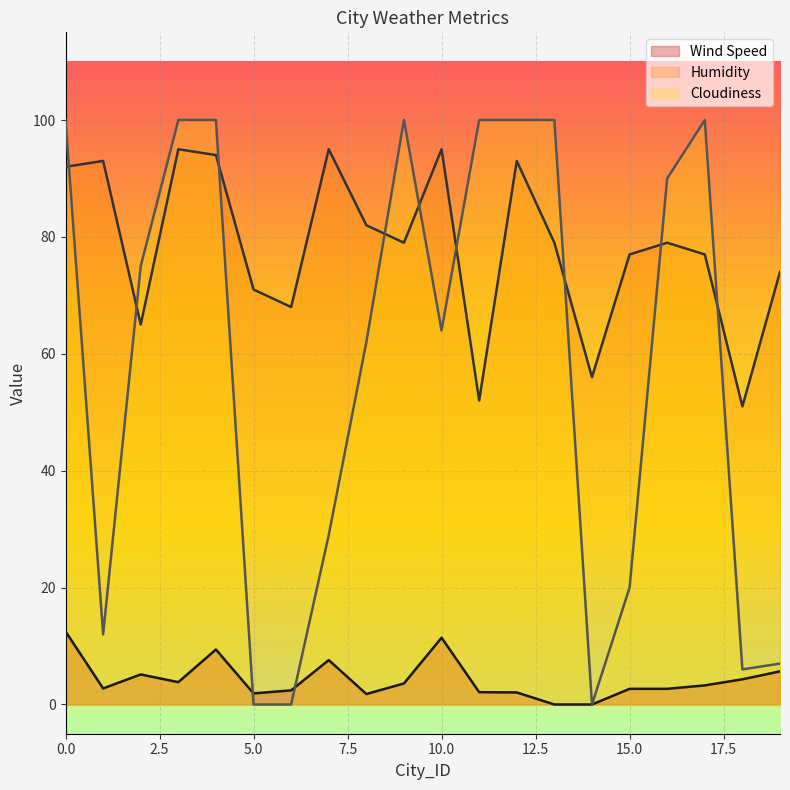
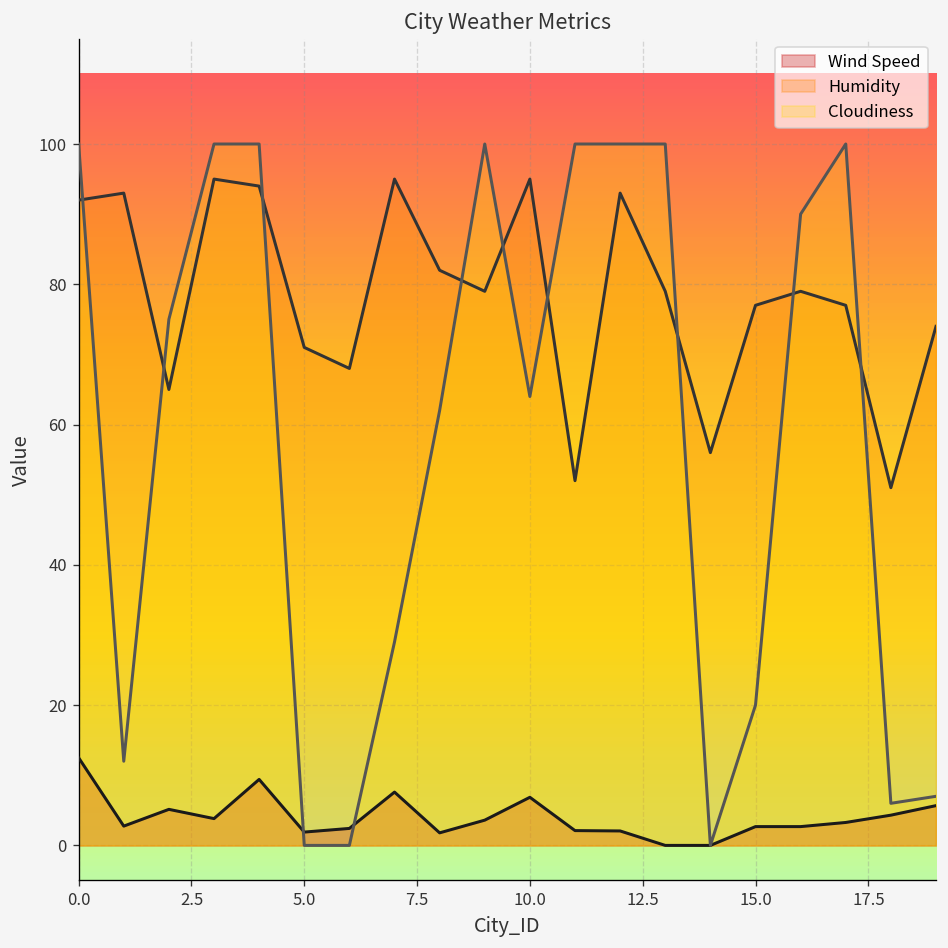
Wind Speed, 10.0: 11 -> 7
